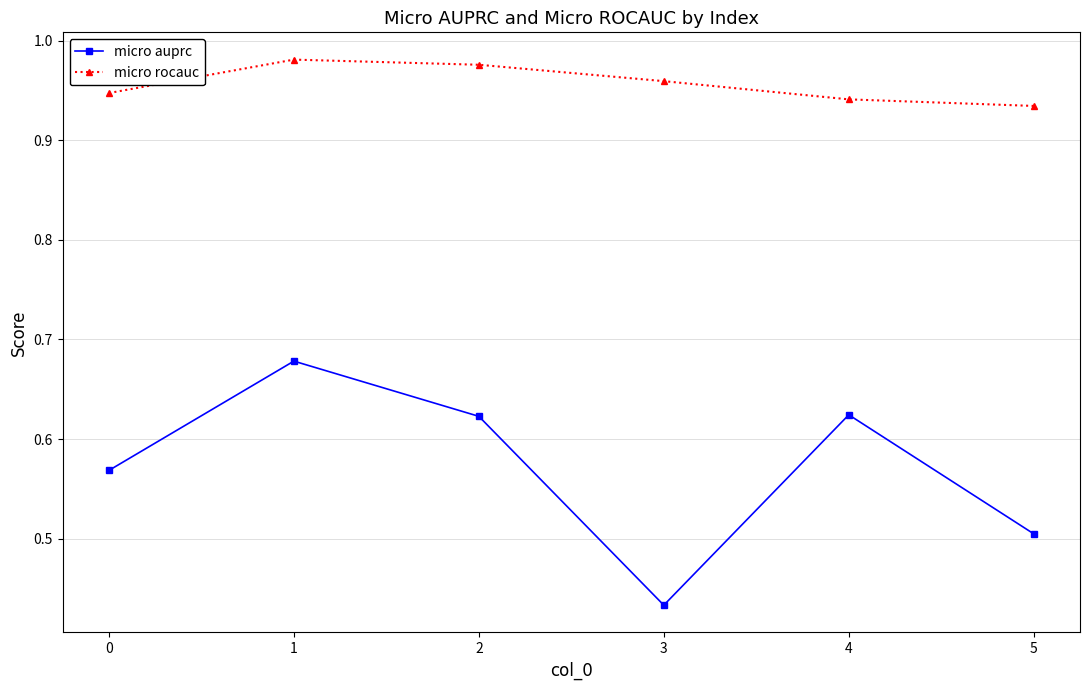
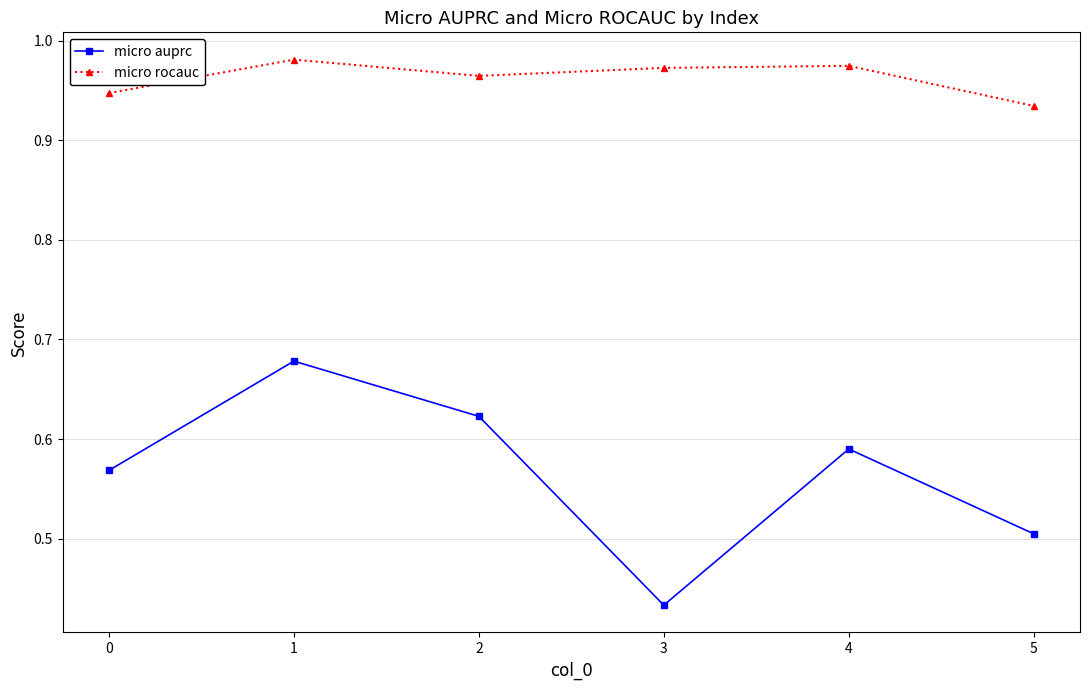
micro rocauc, 2: 0.98 -> 0.96
micro rocauc, 3: 0.96 -> 0.97
micro auprc, 4: 0.62 -> 0.59
micro rocauc, 4: 0.94 -> 0.97
